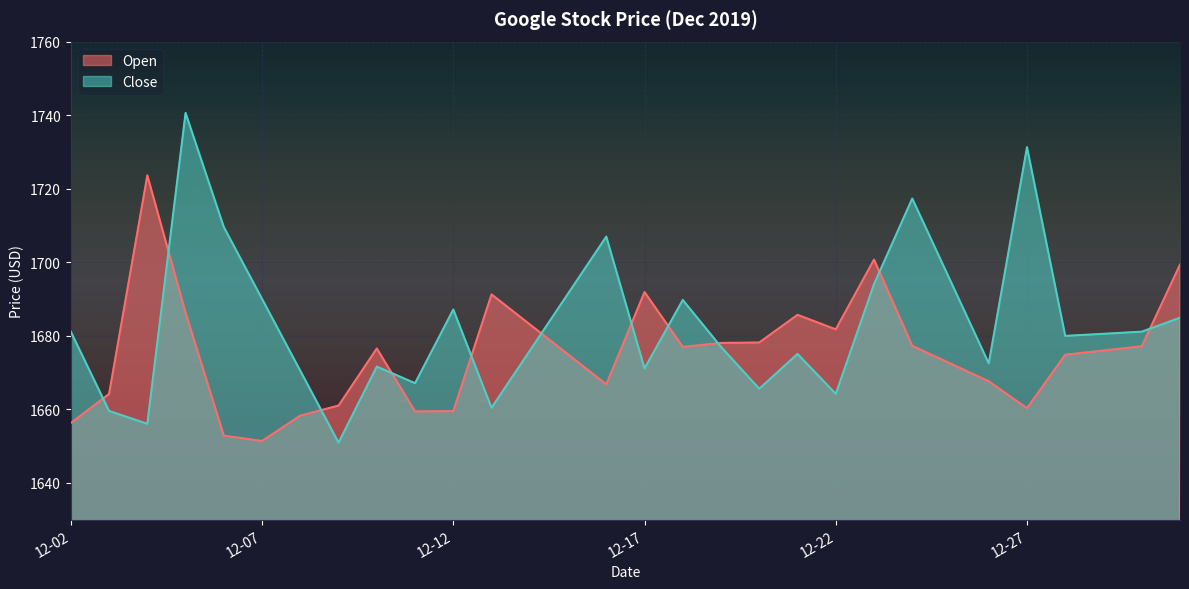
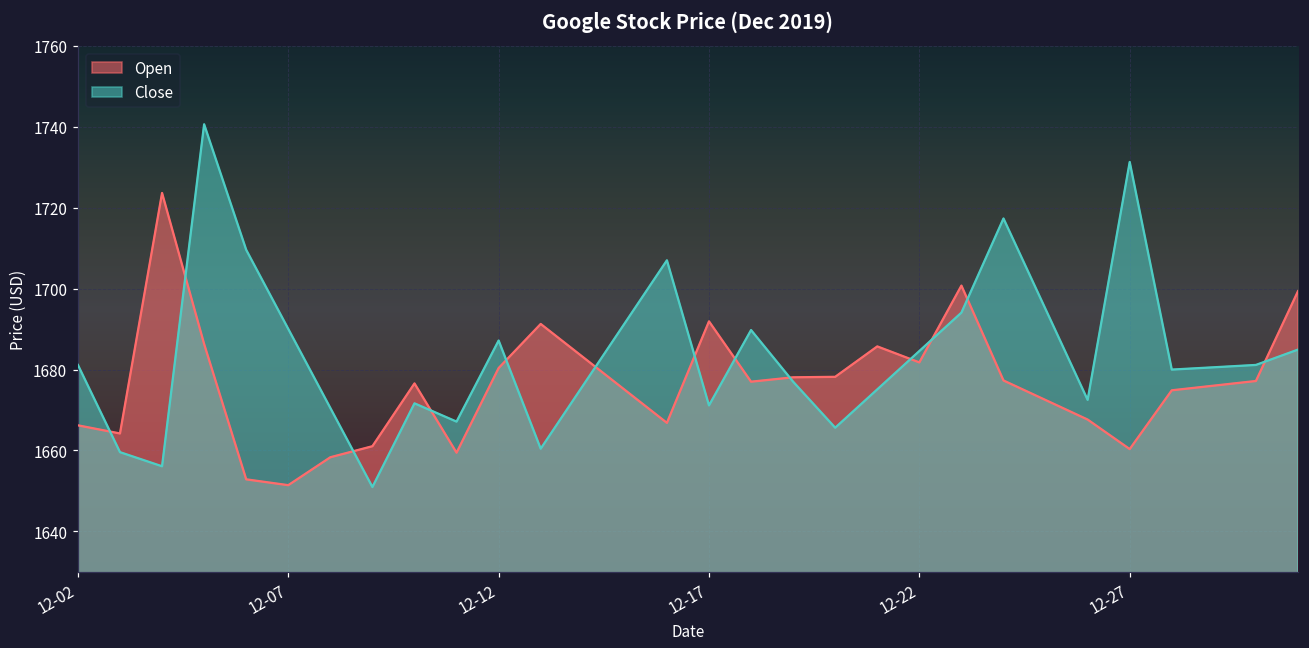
Open, 12-02: 1656 -> 1666
Open, 12-12: 1660 -> 1680
Close, 12-22: 1664 -> 1685
